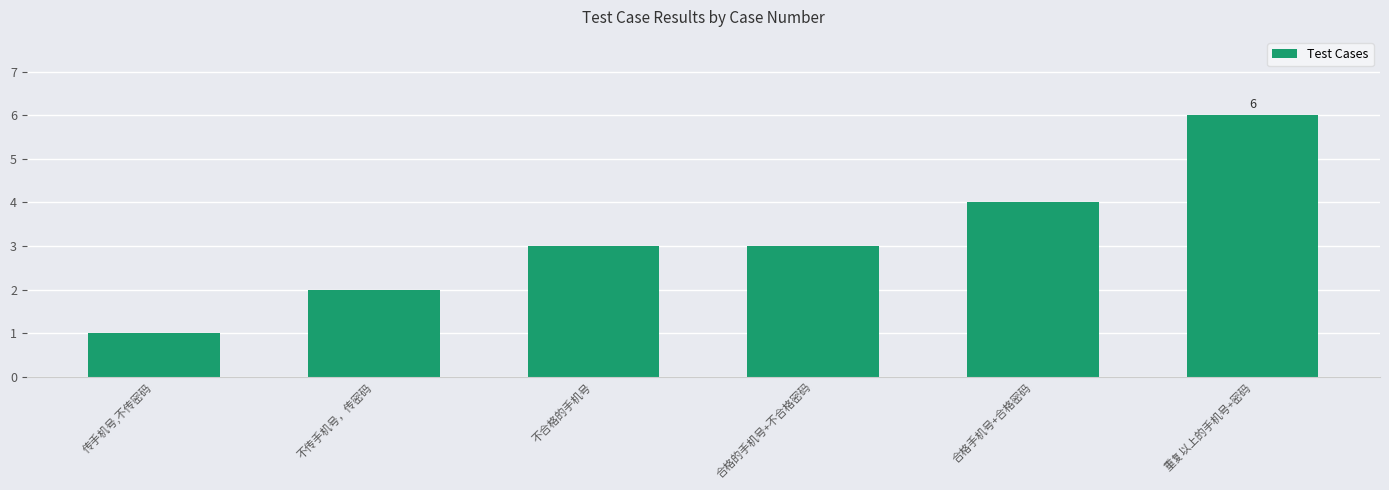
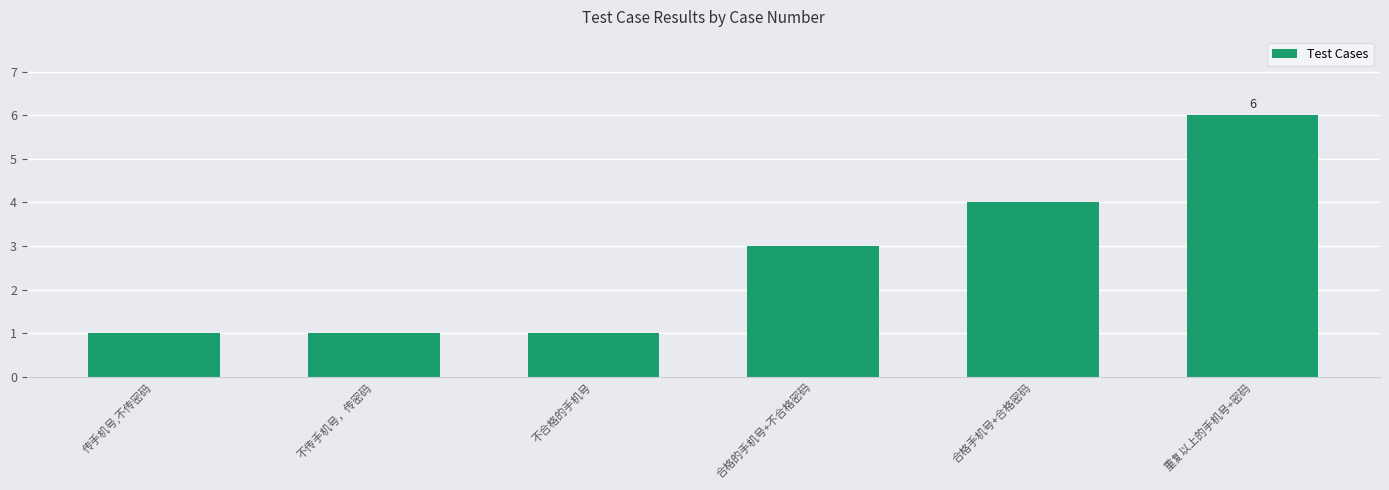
不传手机号，传密码: 2 -> 1
不合格的手机号: 3 -> 1
